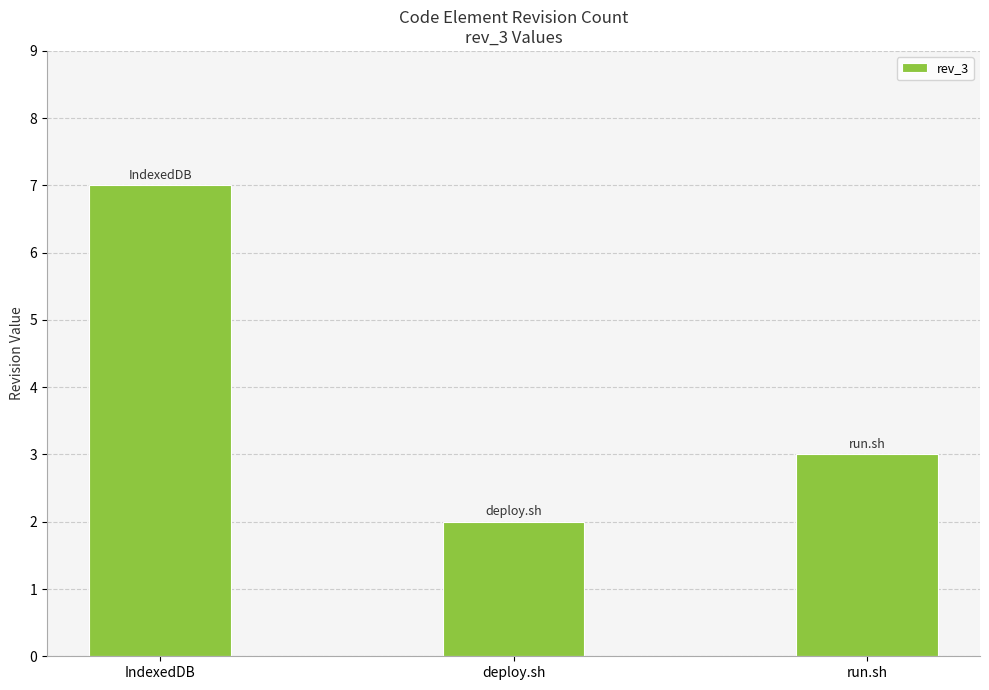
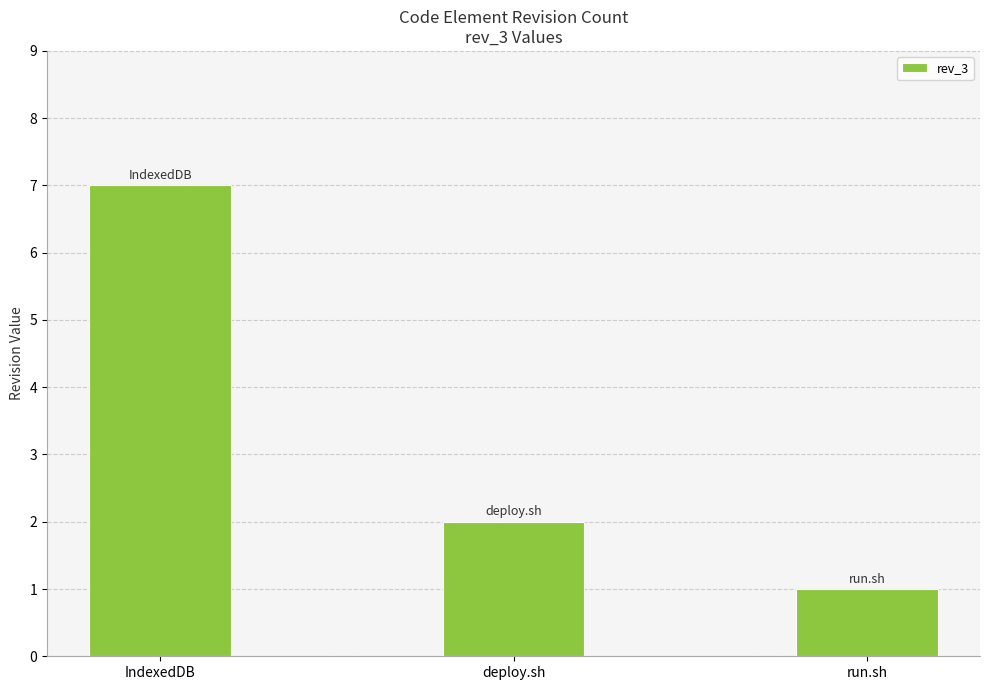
run.sh: 3 -> 1
